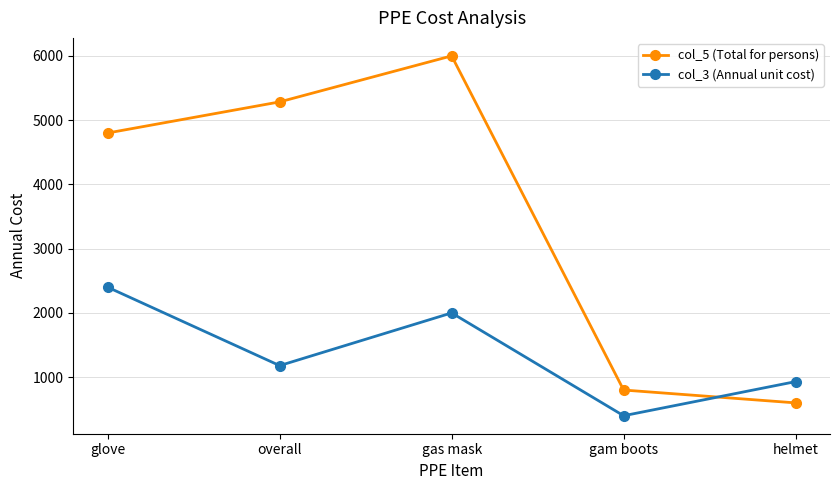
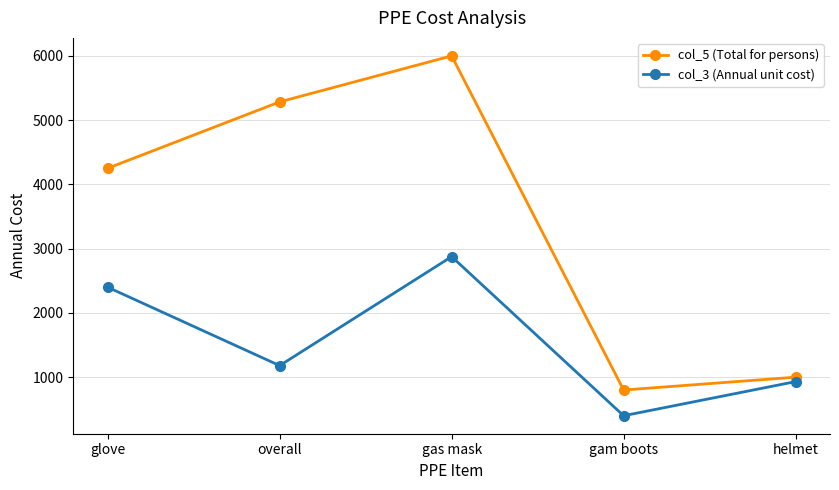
col_5 (Total for persons), glove: 4800 -> 4300
col_3 (Annual unit cost), gas mask: 2000 -> 2900
col_5 (Total for persons), helmet: 600 -> 1000
